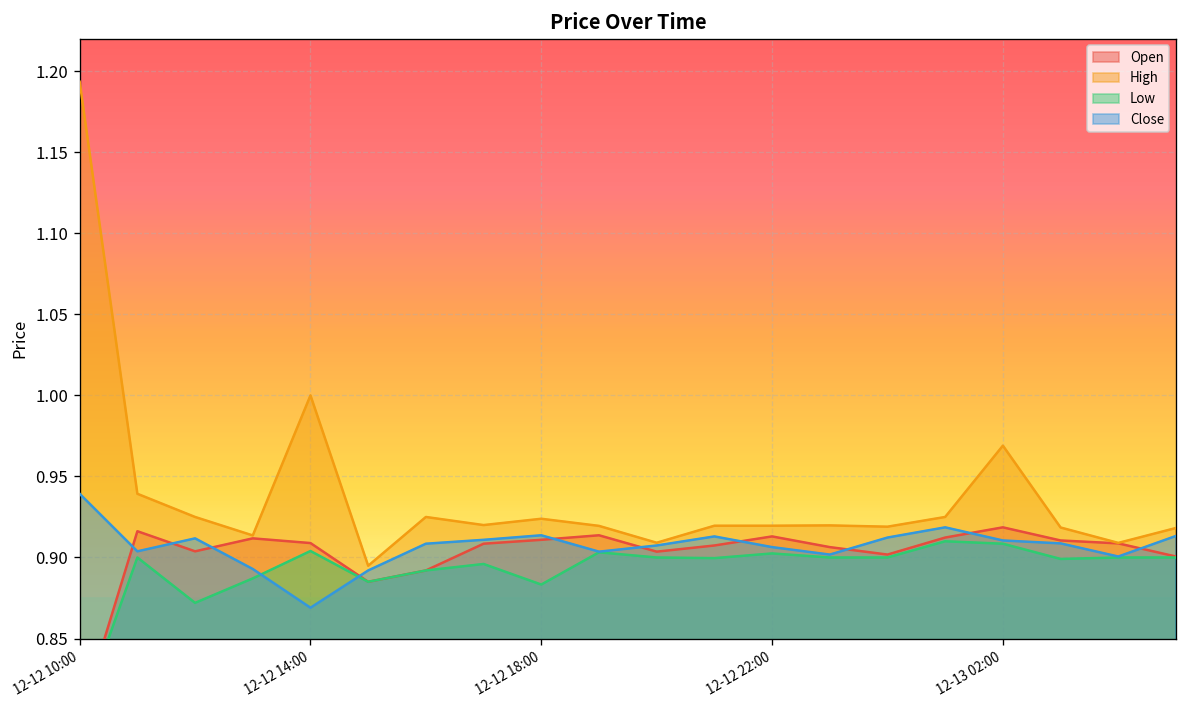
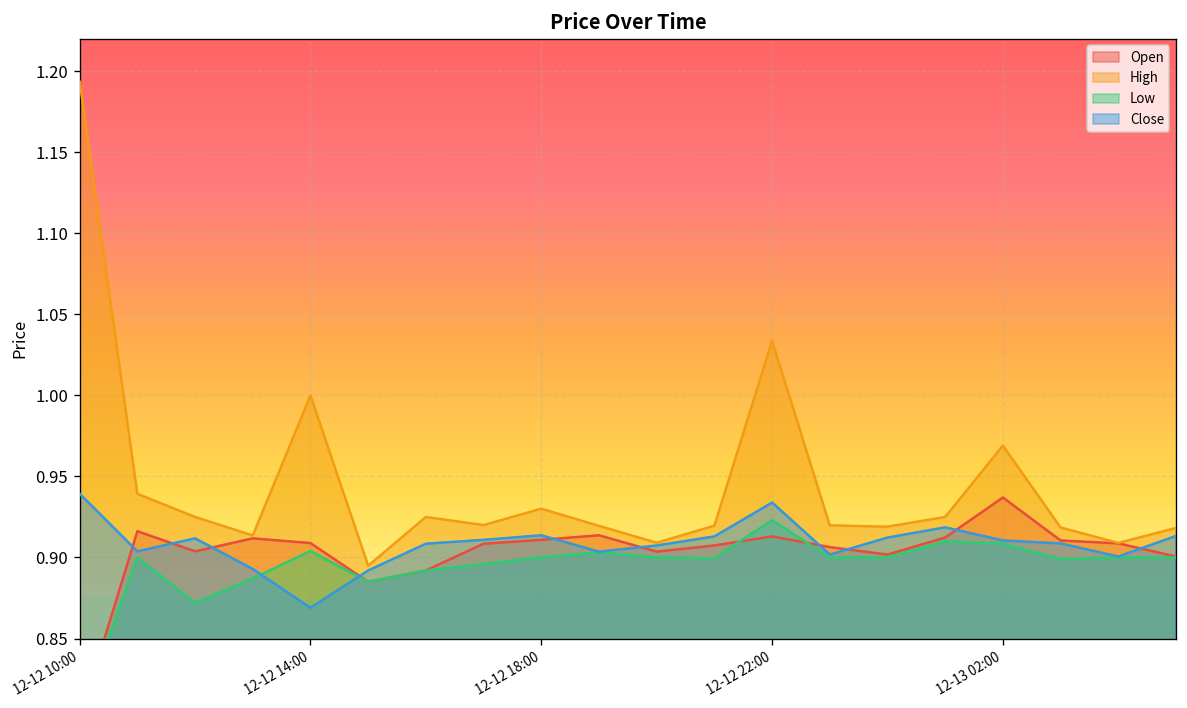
High, 12-12 18:00: 0.924 -> 0.930
Low, 12-12 18:00: 0.883 -> 0.900
High, 12-12 22:00: 0.920 -> 1.034
Low, 12-12 22:00: 0.903 -> 0.923
Close, 12-12 22:00: 0.906 -> 0.934
Open, 12-13 02:00: 0.919 -> 0.937
